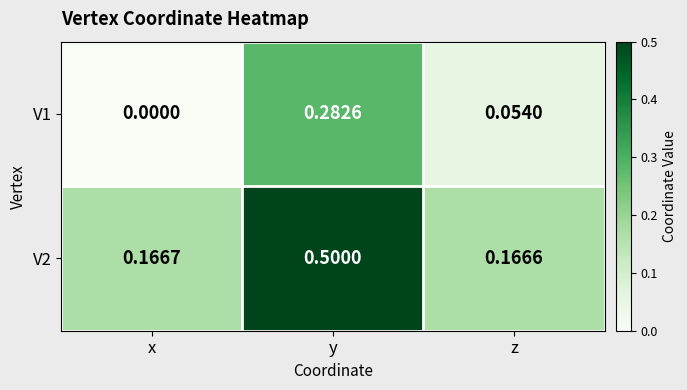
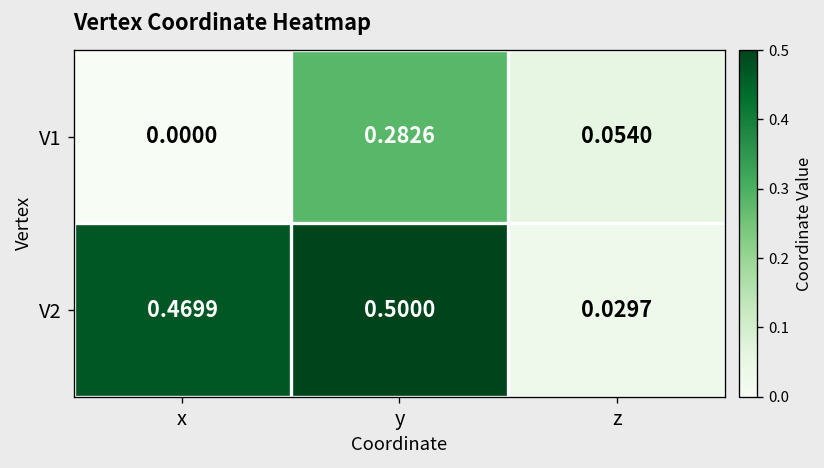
V2, x: 0.1667 -> 0.4699
V2, z: 0.1666 -> 0.0297
